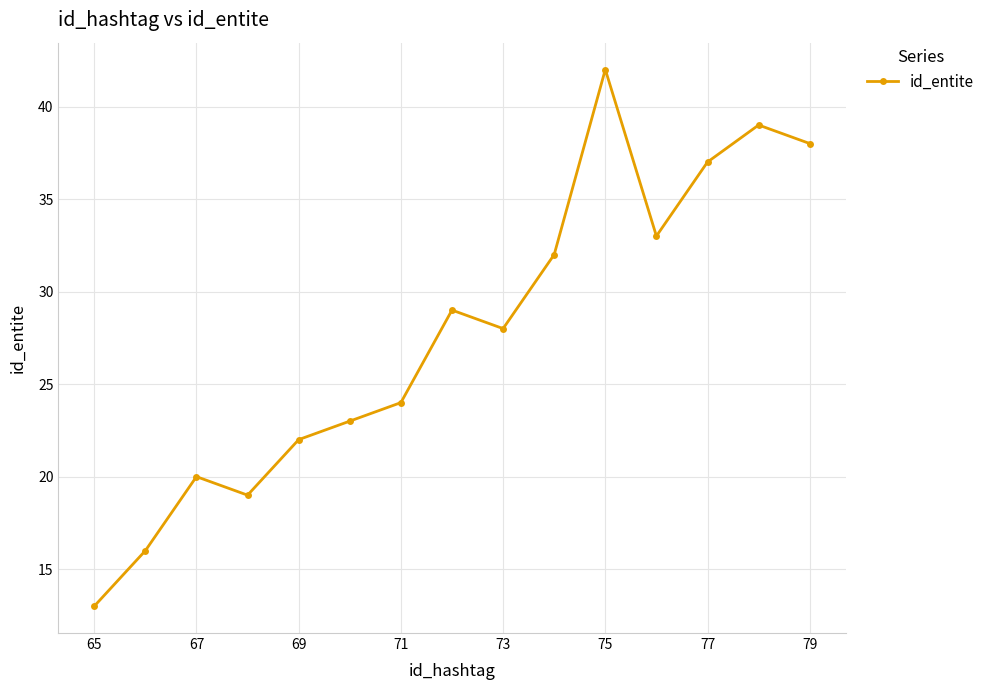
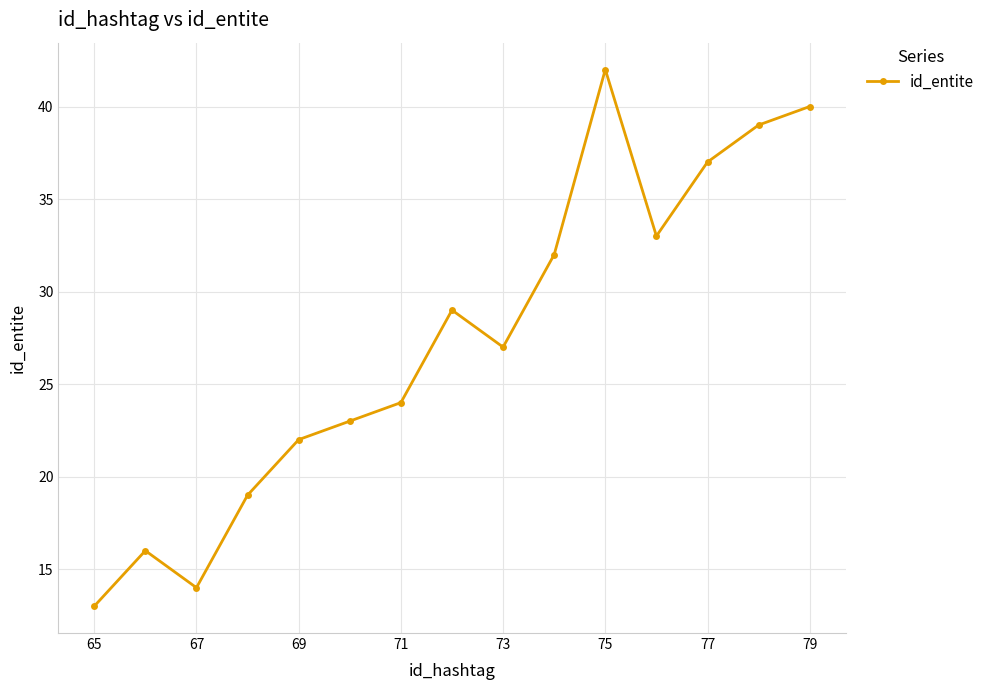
67: 20 -> 14
73: 28 -> 27
79: 38 -> 40
